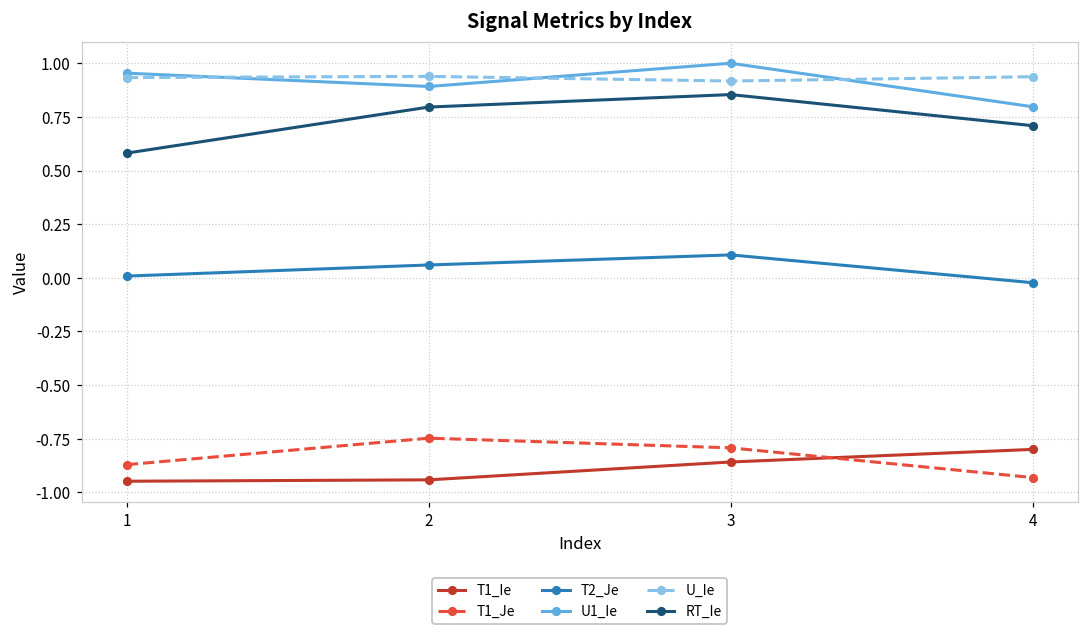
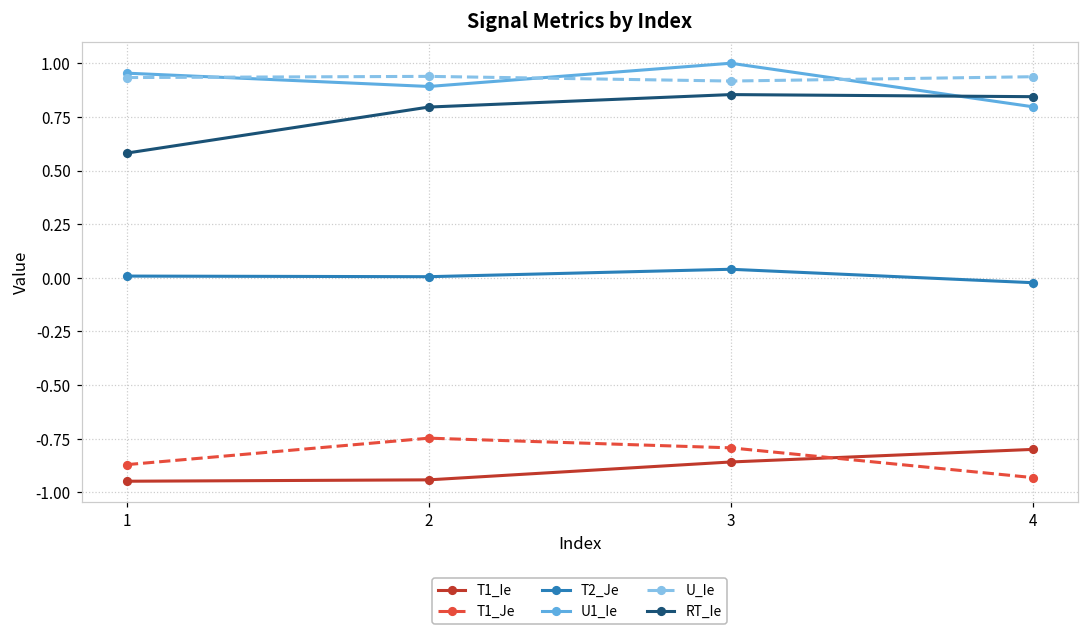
T2_Je, 2: 0.06 -> 0.01
T2_Je, 3: 0.11 -> 0.04
RT_Ie, 4: 0.71 -> 0.84
